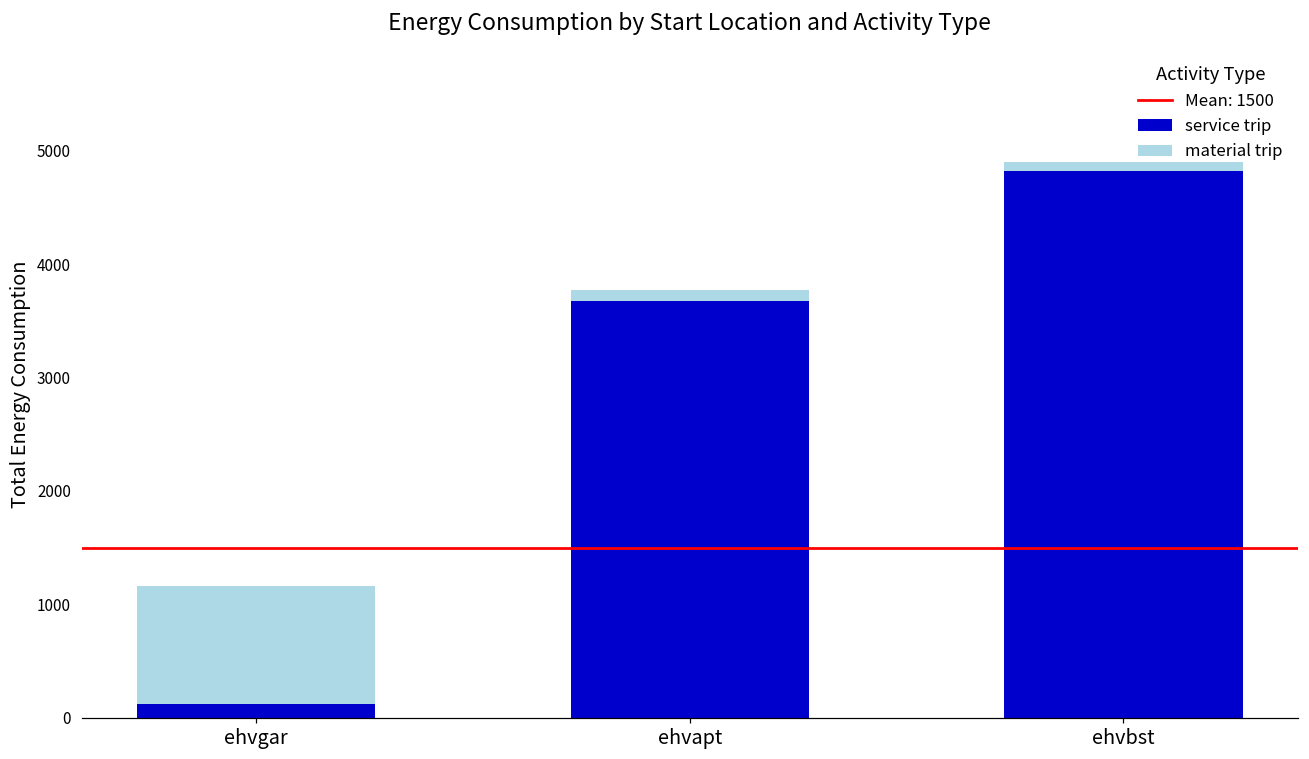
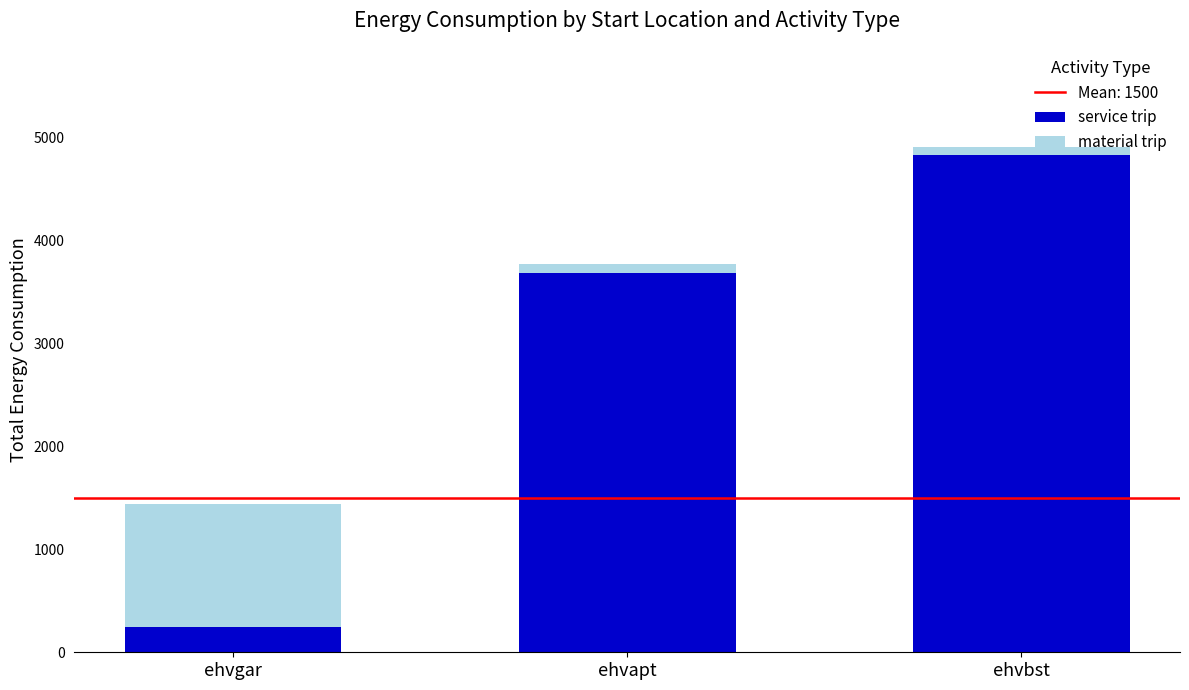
service trip, ehvgar: 120 -> 240
material trip, ehvgar: 1040 -> 1200
